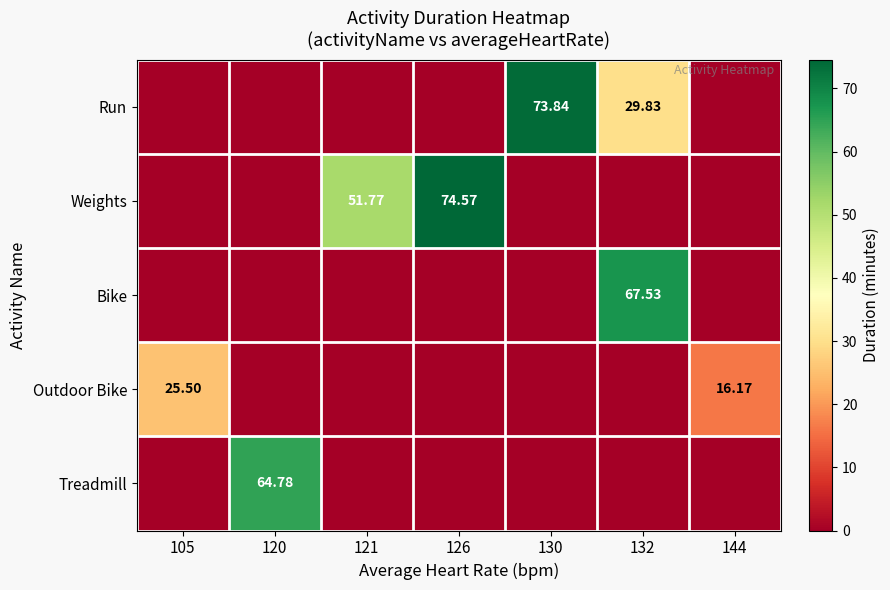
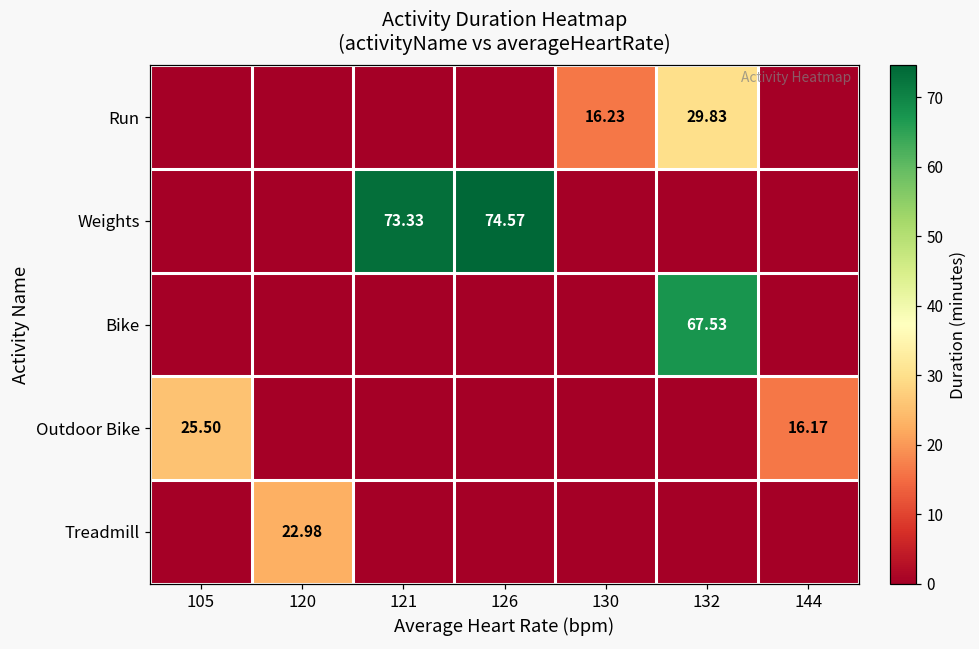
Run, 130: 73.84 -> 16.23
Weights, 121: 51.77 -> 73.33
Treadmill, 120: 64.78 -> 22.98
